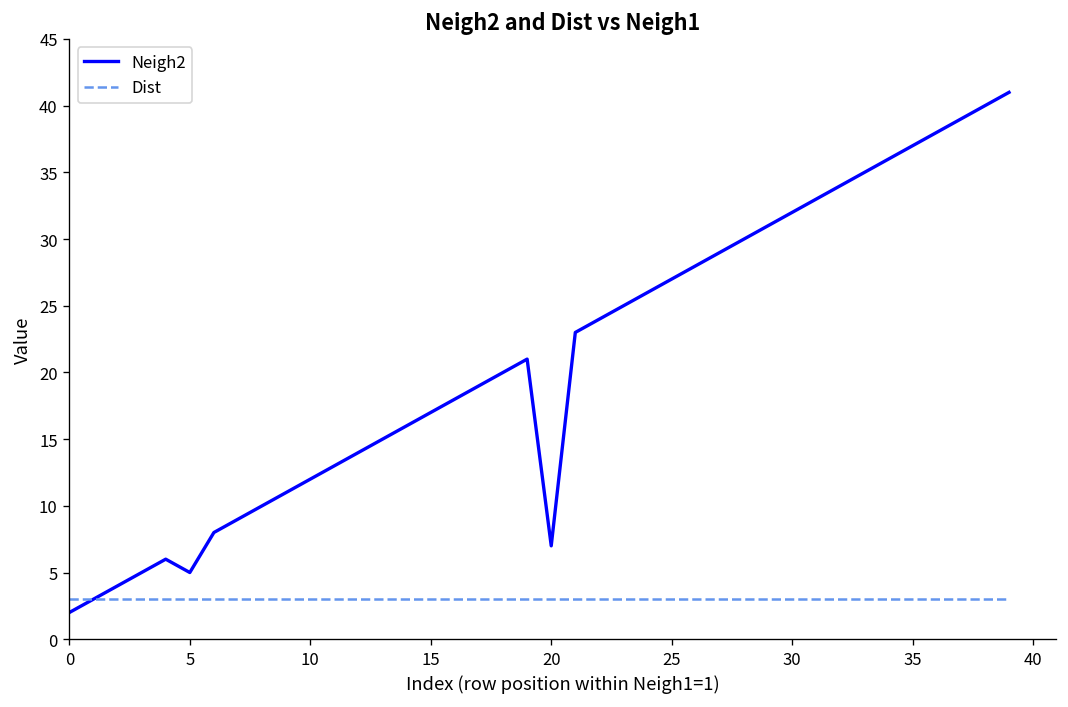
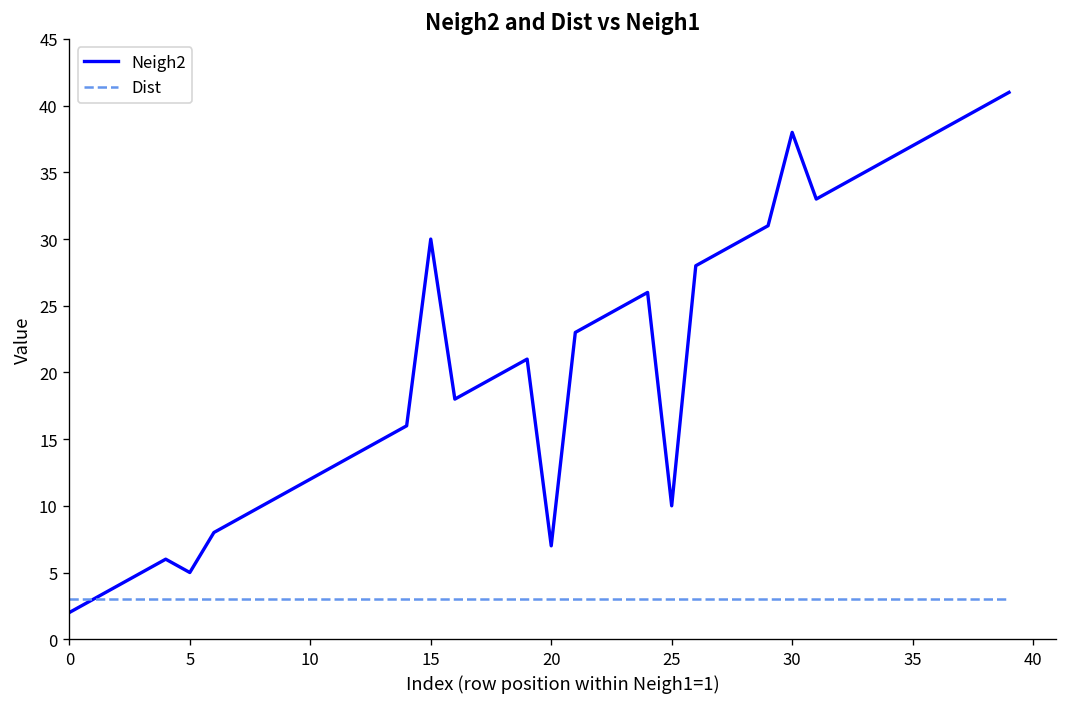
Neigh2, 15: 17 -> 30
Neigh2, 25: 27 -> 10
Neigh2, 30: 32 -> 38
